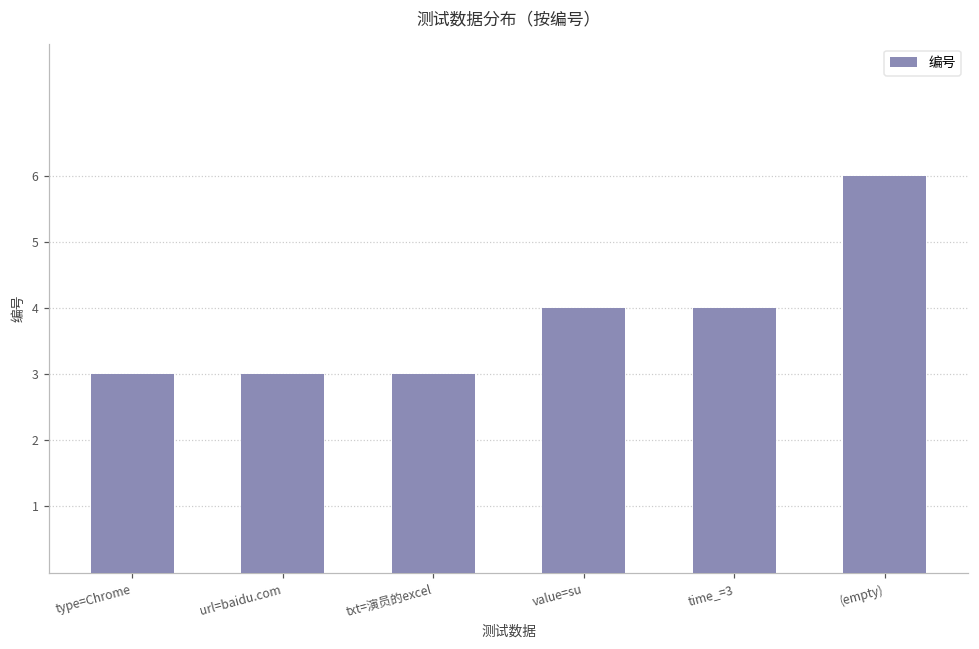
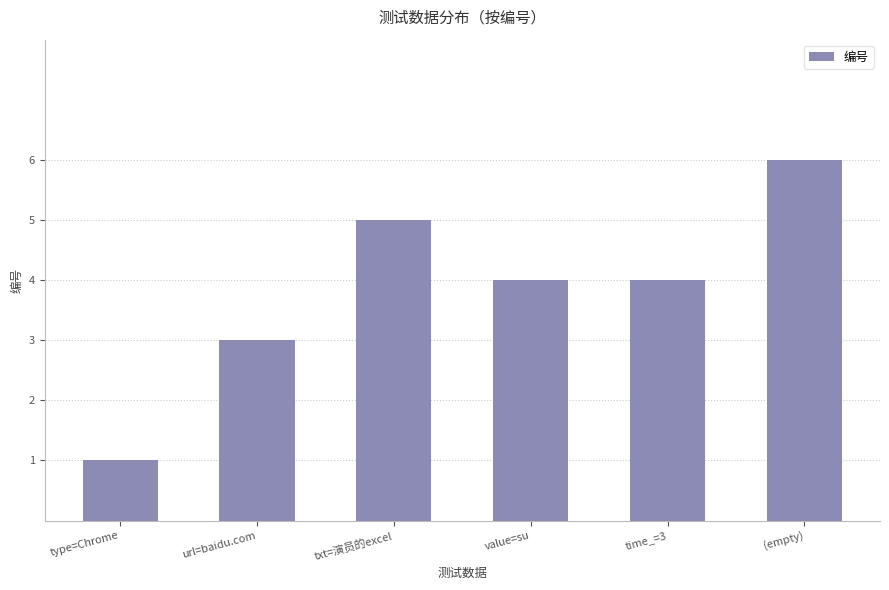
type=Chrome: 3 -> 1
txt=演员的excel: 3 -> 5
